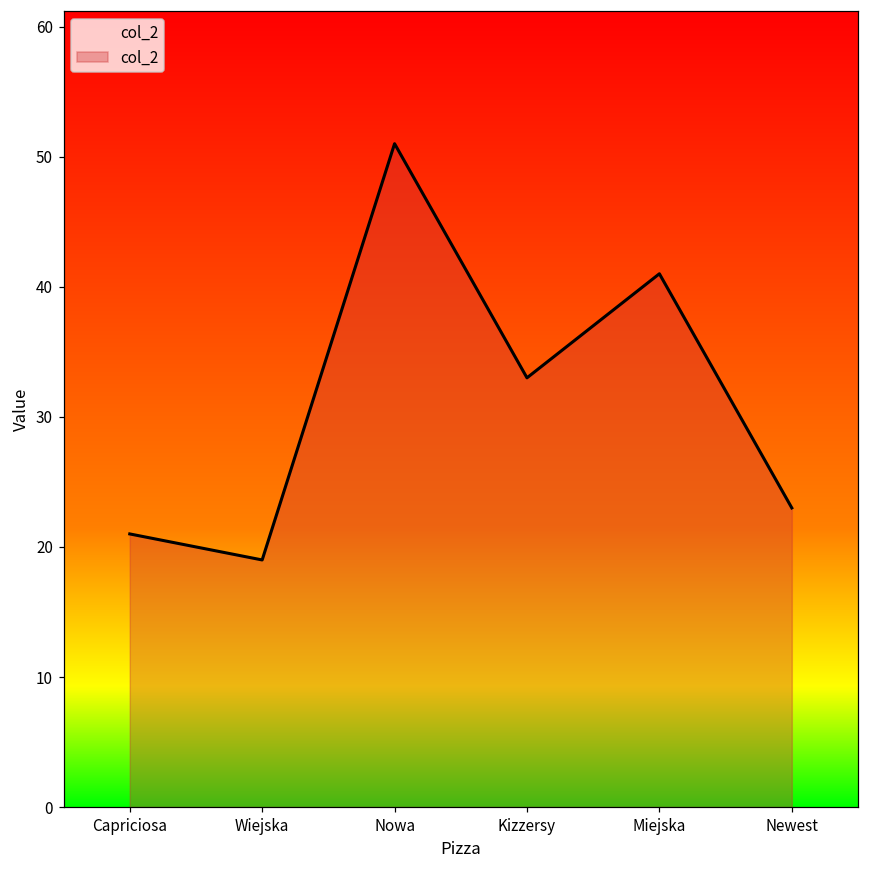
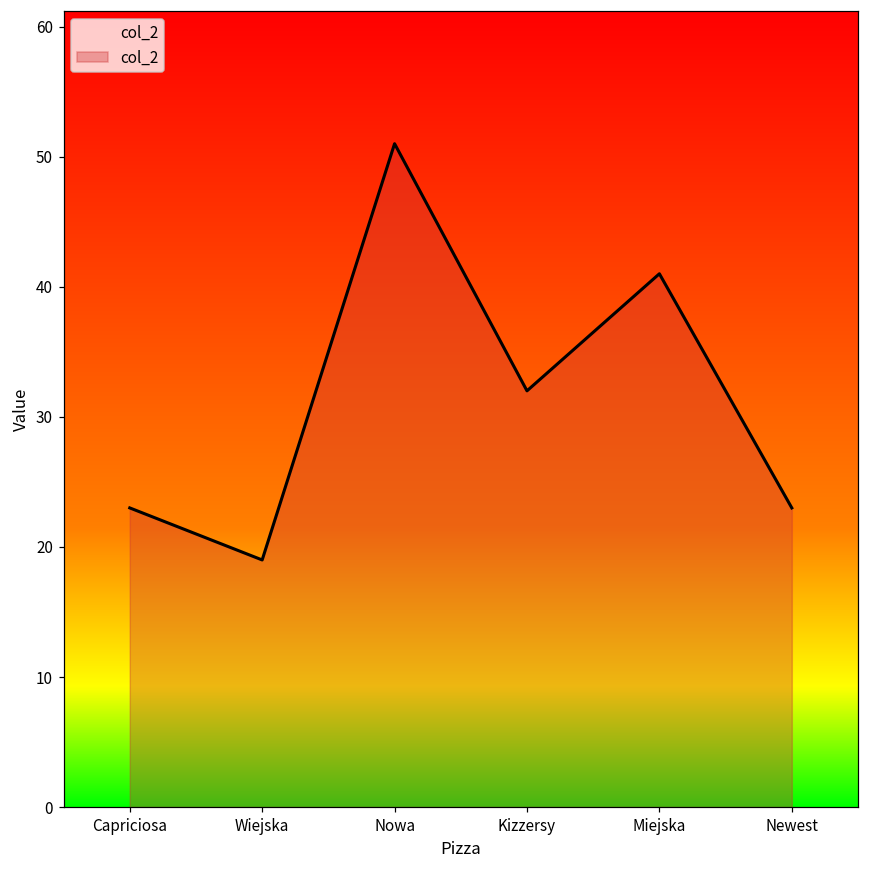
Capriciosa: 21 -> 23
Kizzersy: 33 -> 32
